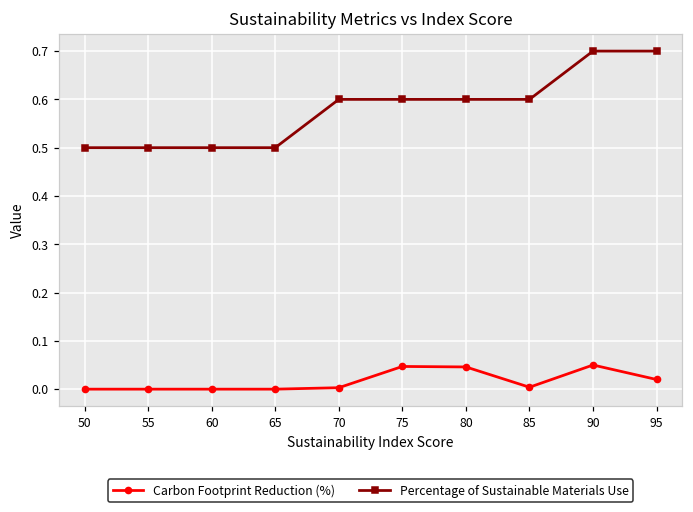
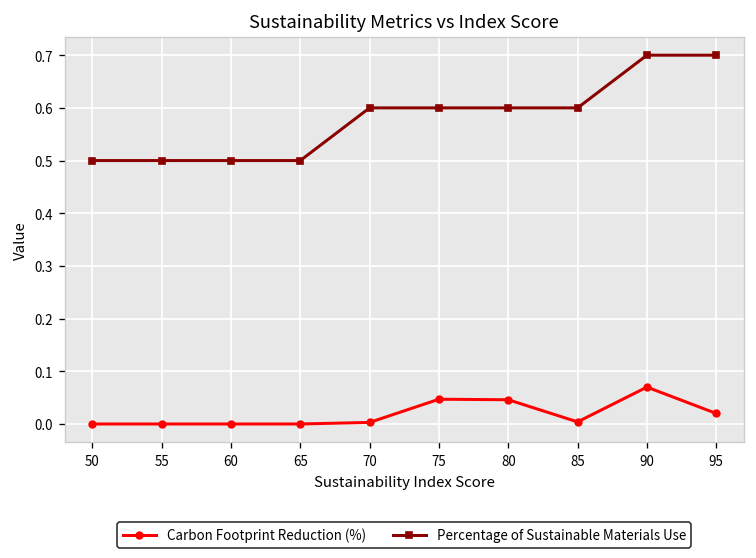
Carbon Footprint Reduction (%), 90: 0.05 -> 0.07
